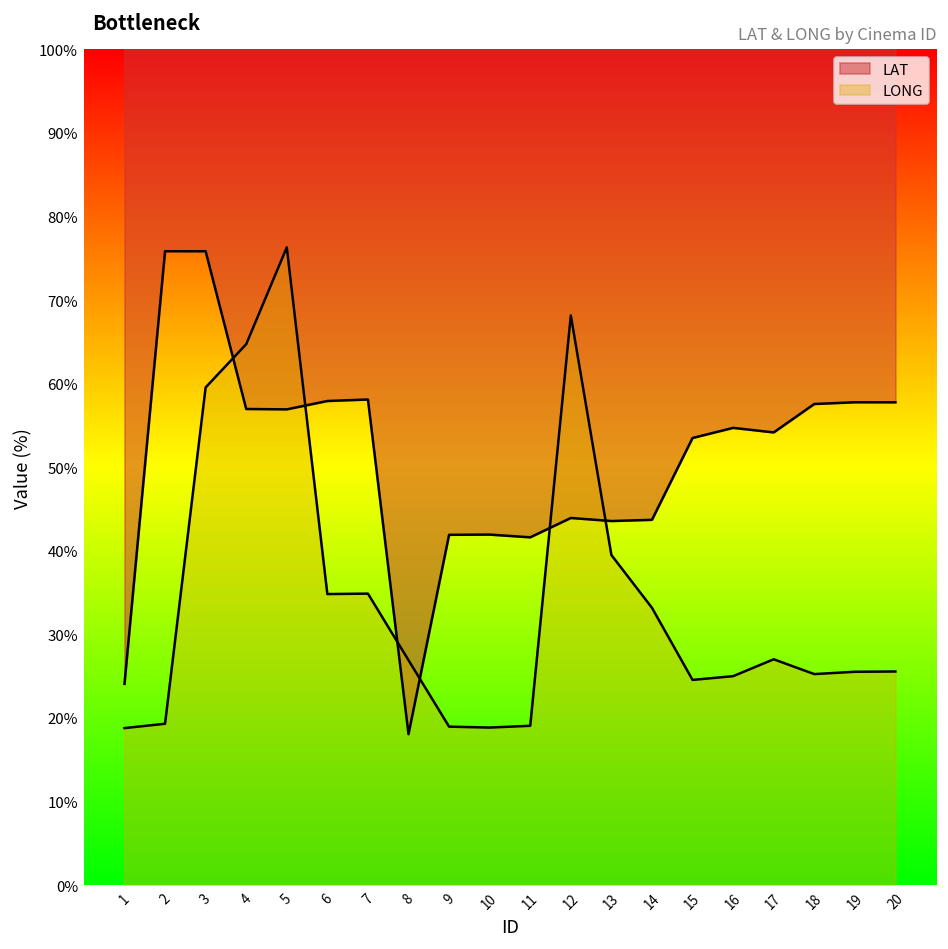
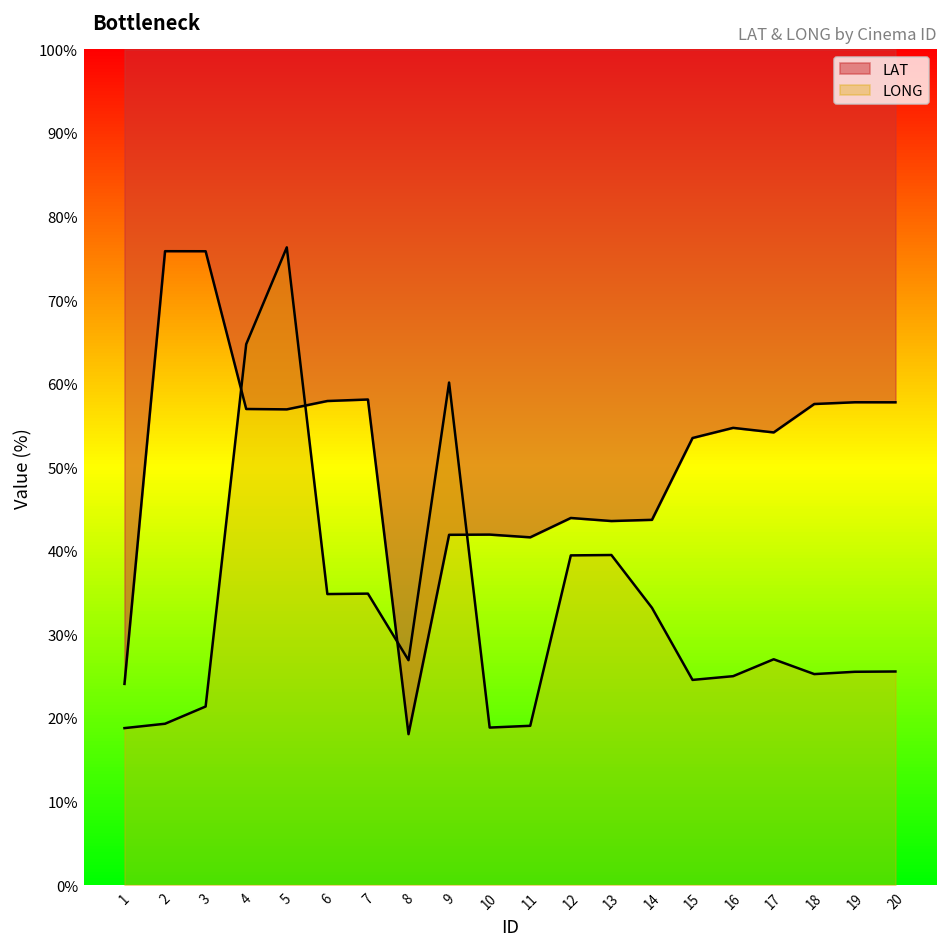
LONG, 3: 60% -> 21%
LONG, 9: 19% -> 60%
LONG, 12: 68% -> 39%
